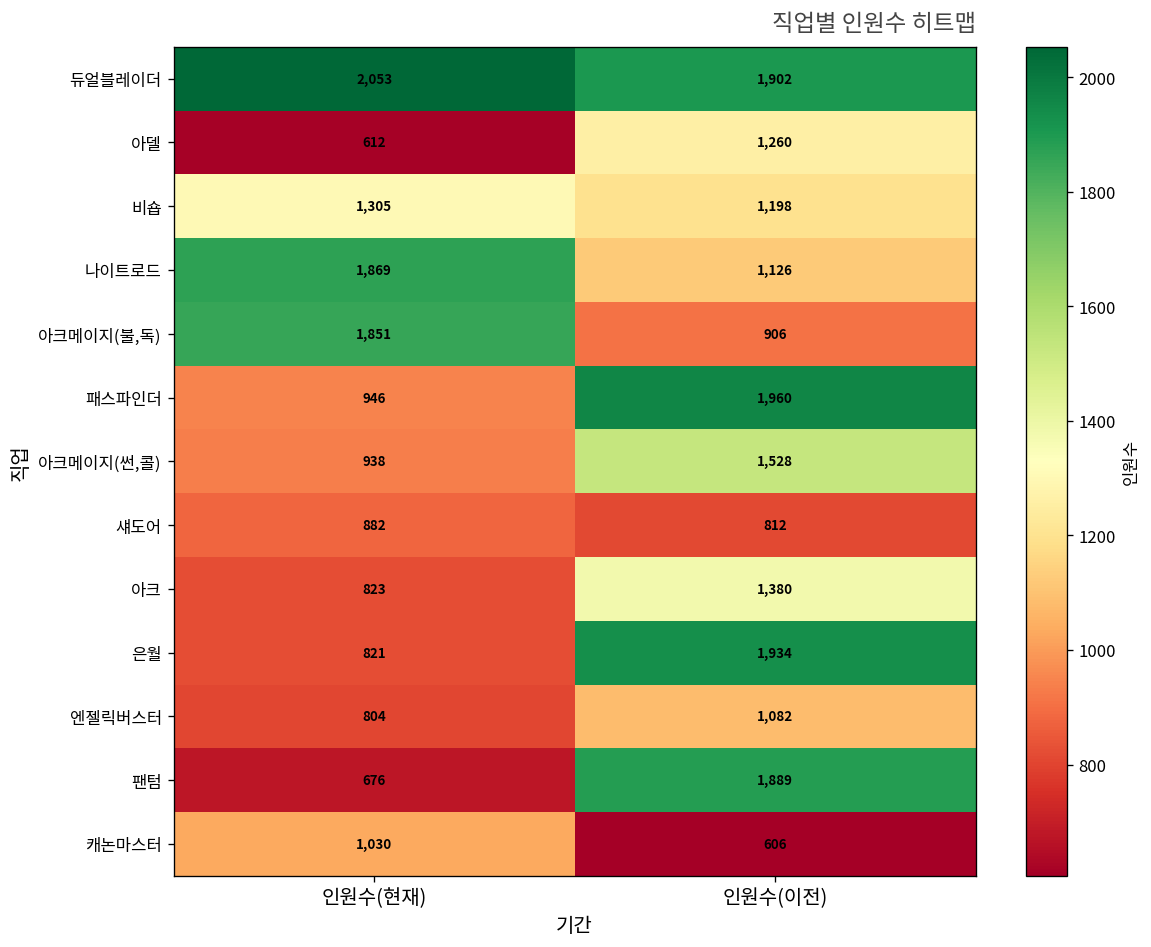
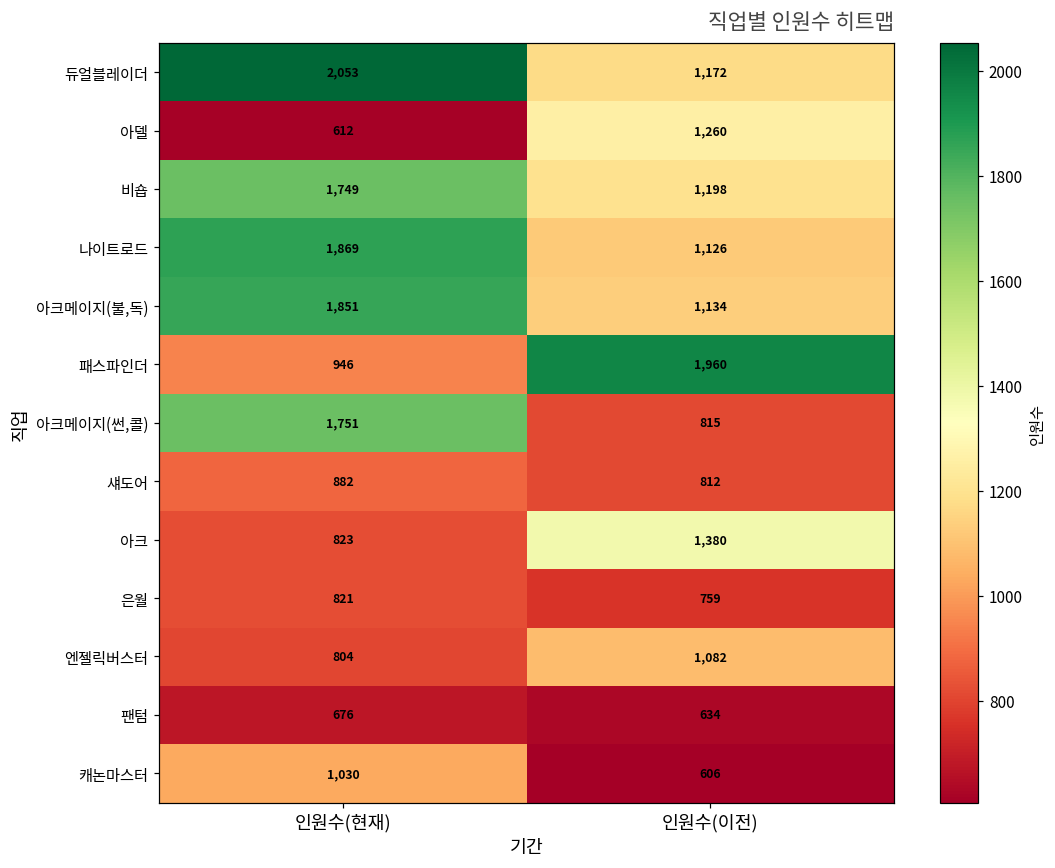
듀얼블레이더, 인원수(이전): 1,902 -> 1,172
비숍, 인원수(현재): 1,305 -> 1,749
아크메이지(불,독), 인원수(이전): 906 -> 1,134
아크메이지(썬,콜), 인원수(현재): 938 -> 1,751
아크메이지(썬,콜), 인원수(이전): 1,528 -> 815
은월, 인원수(이전): 1,934 -> 759
팬텀, 인원수(이전): 1,889 -> 634
